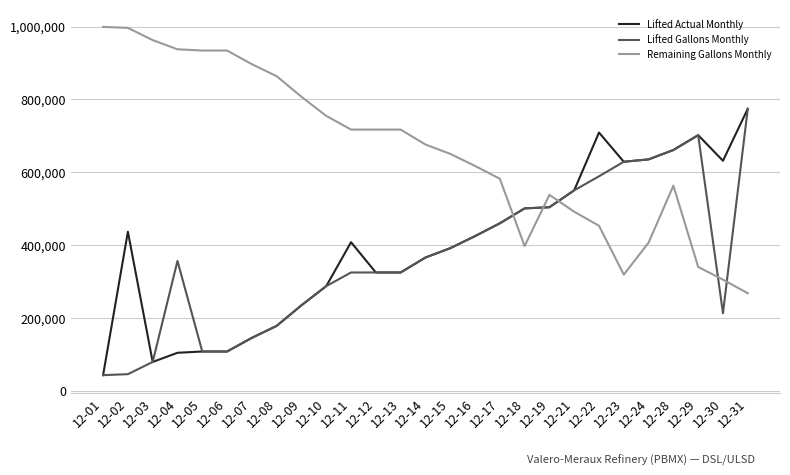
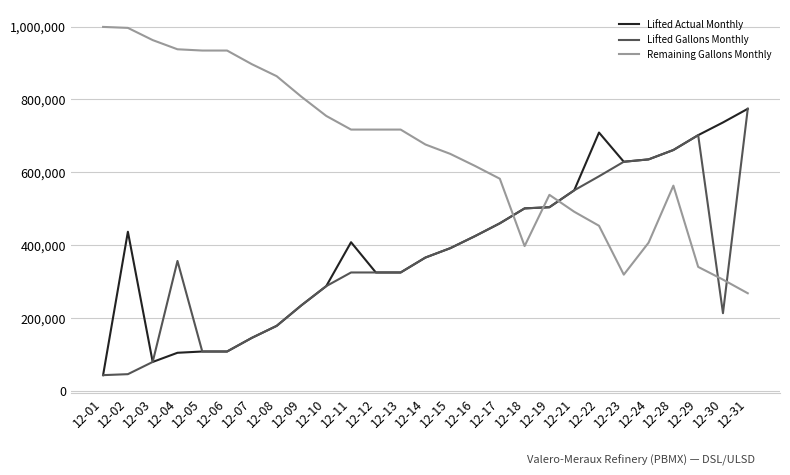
Lifted Actual Monthly, 12-30: 630,000 -> 740,000
